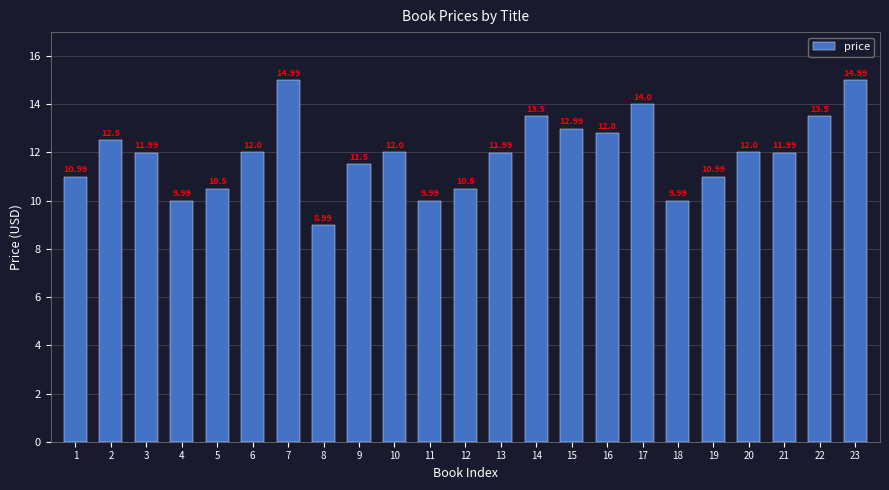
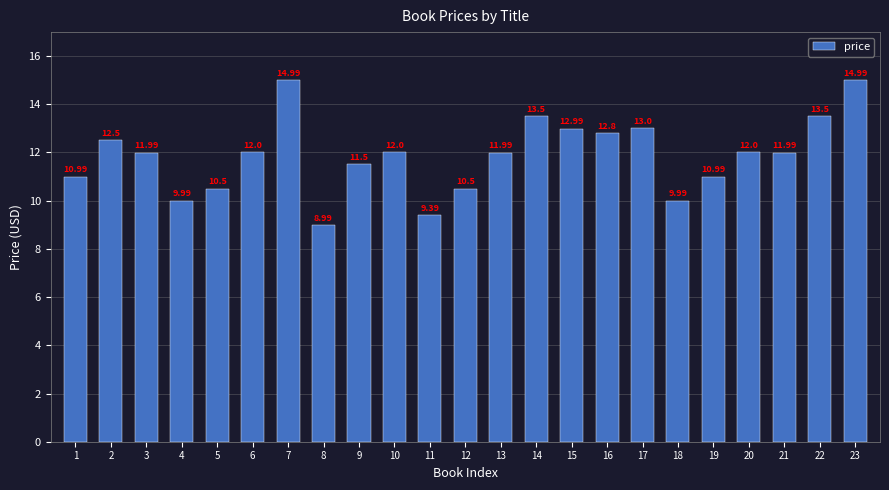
11: 9.99 -> 9.39
17: 14.0 -> 13.0
